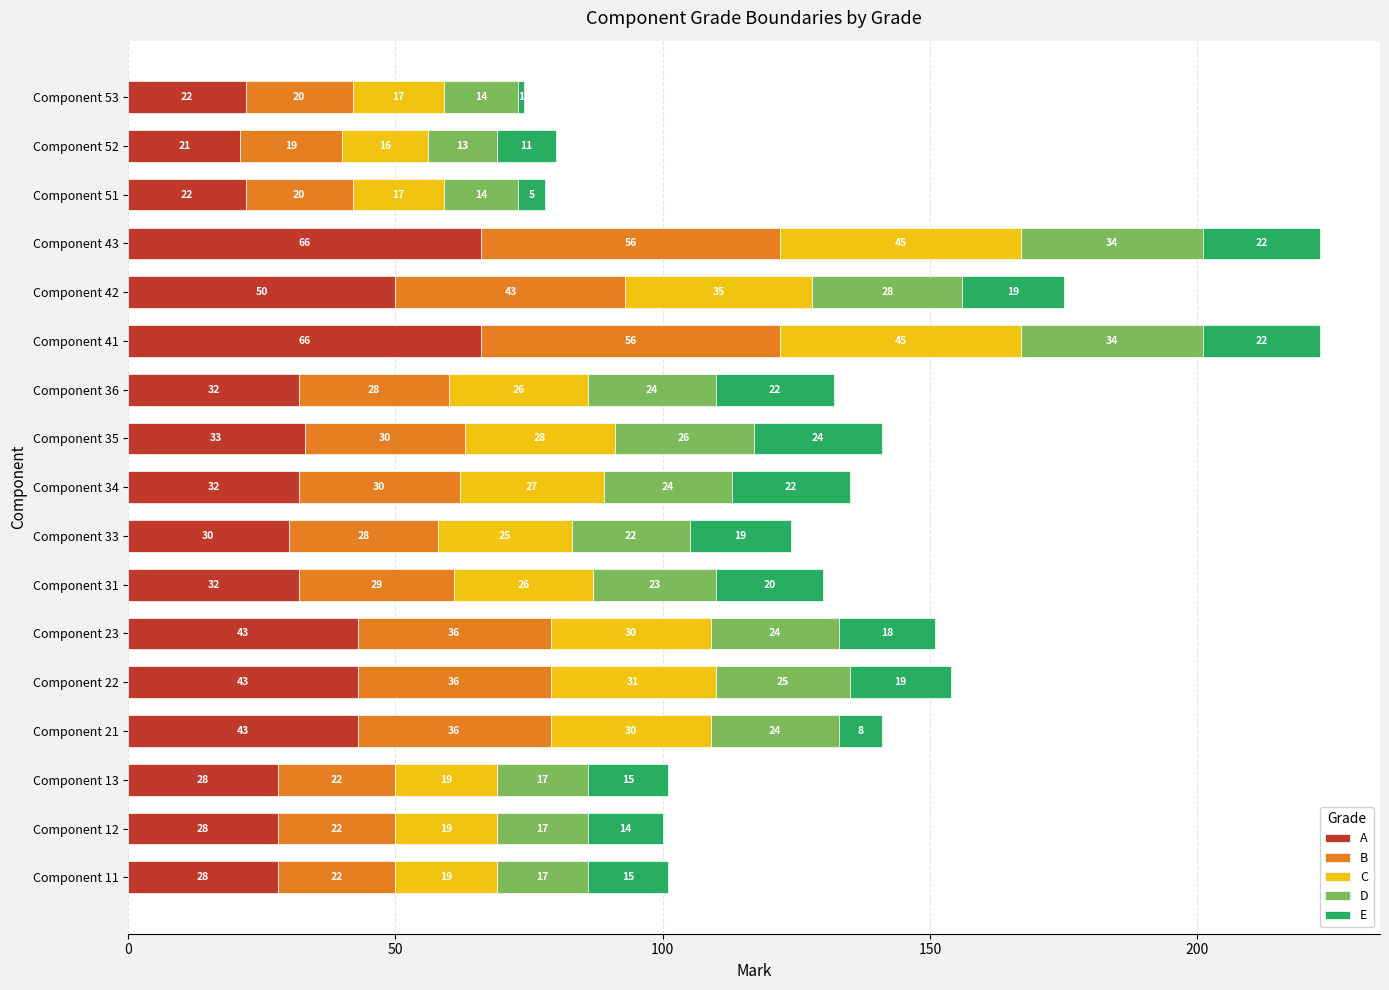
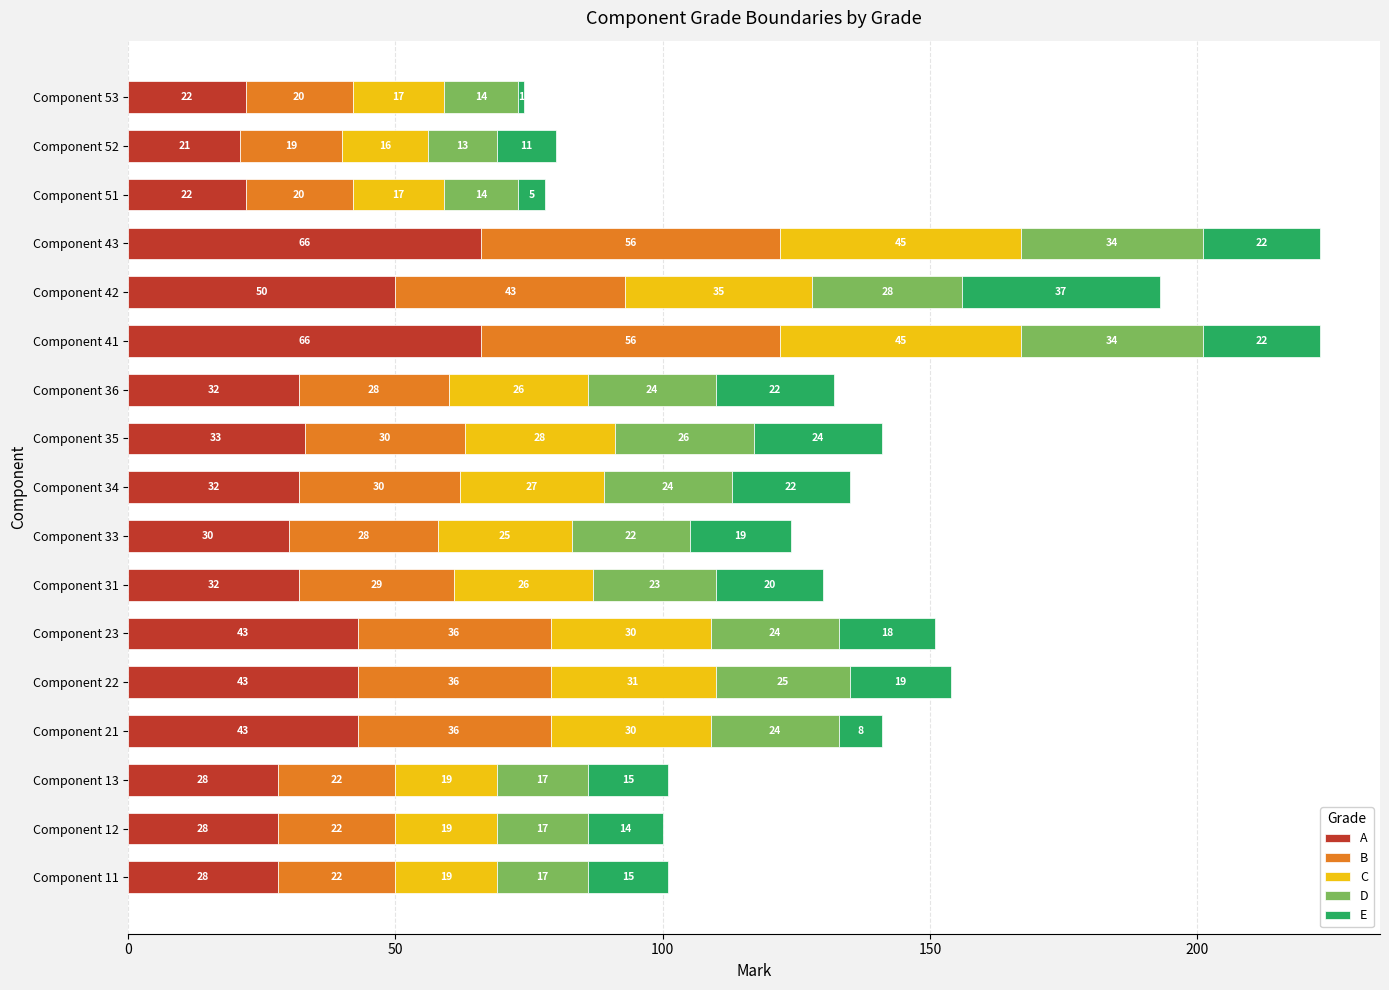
E, Component 42: 19 -> 37
